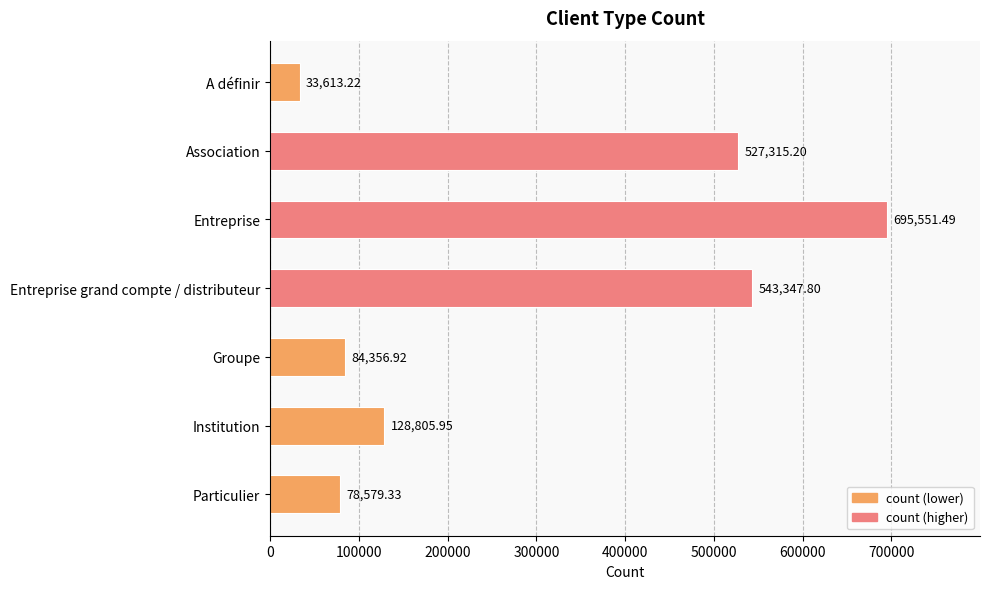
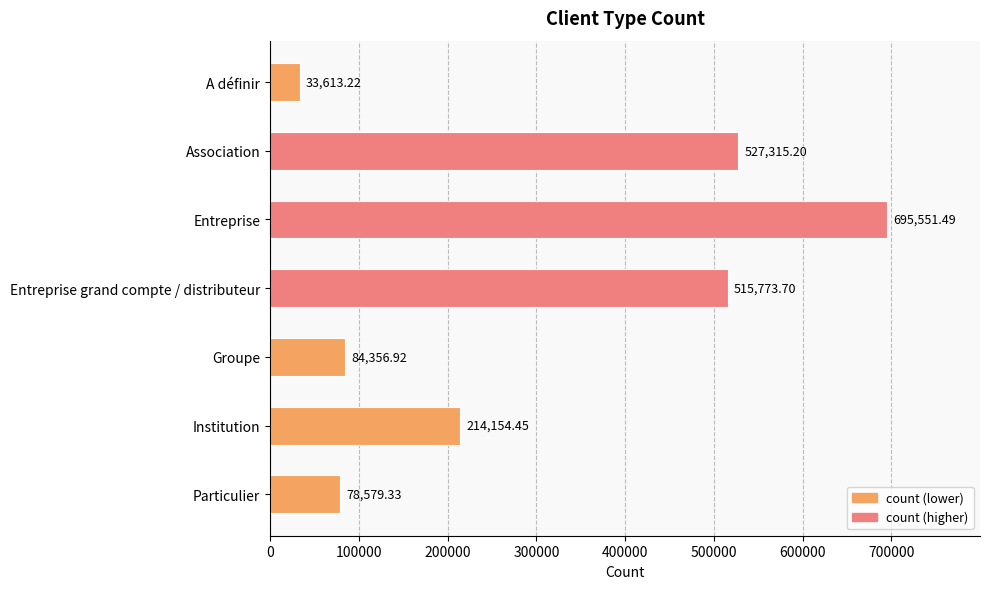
Entreprise grand compte / distributeur: 543,347.80 -> 515,773.70
Institution: 128,805.95 -> 214,154.45
